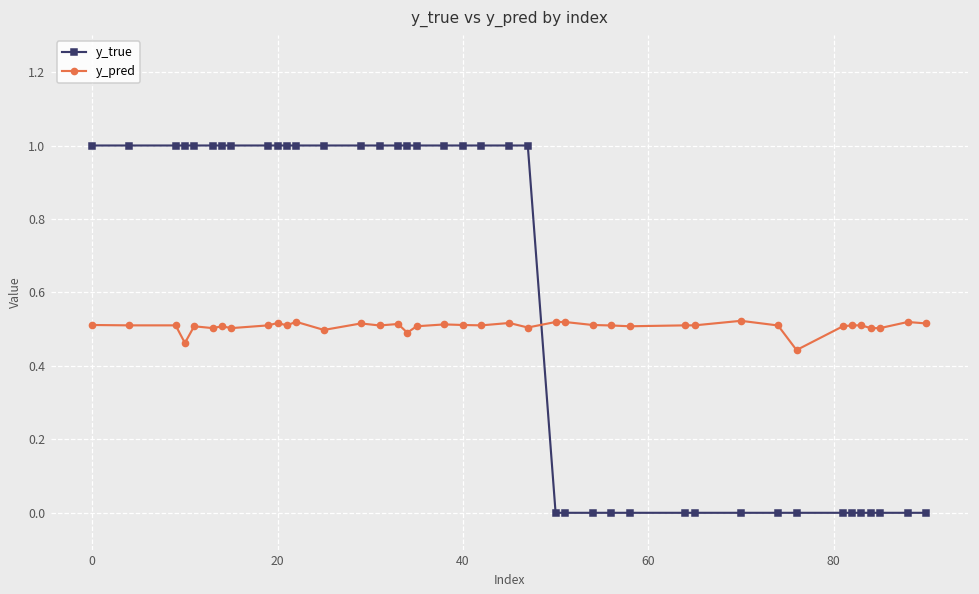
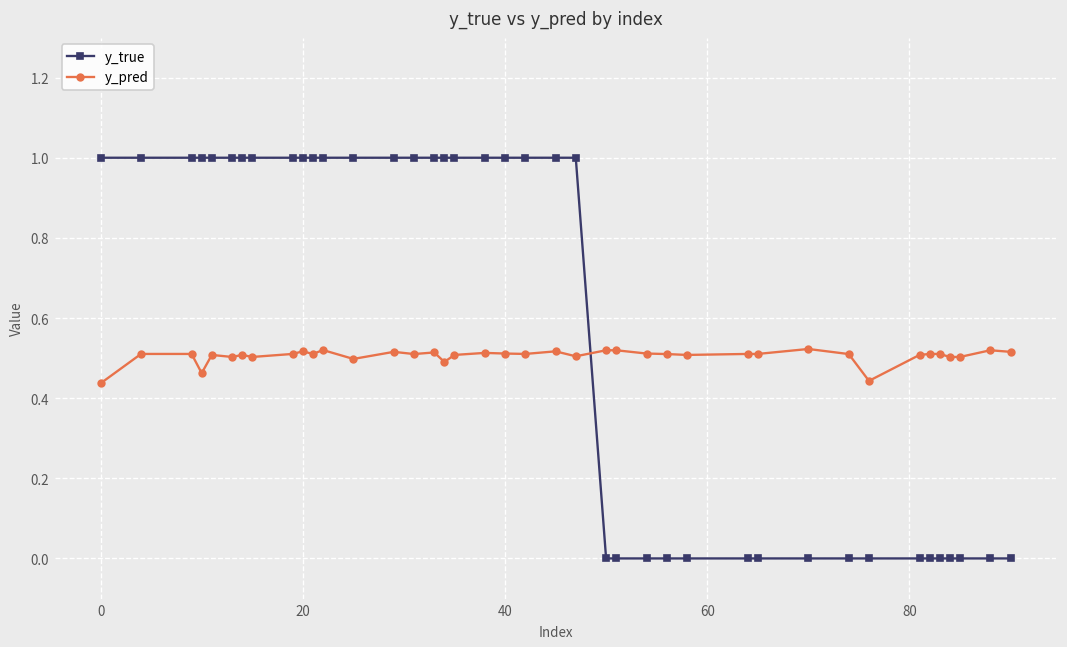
y_pred, 0: 0.51 -> 0.44
